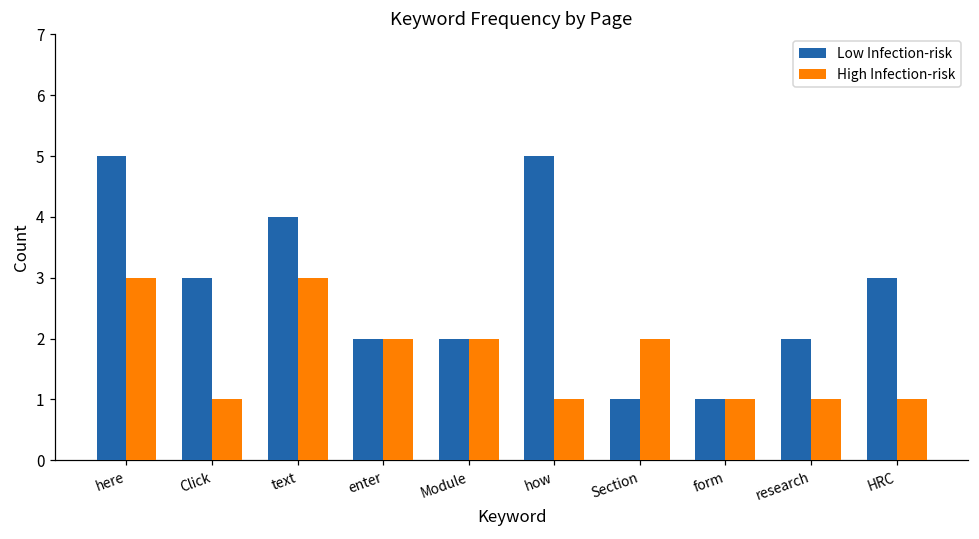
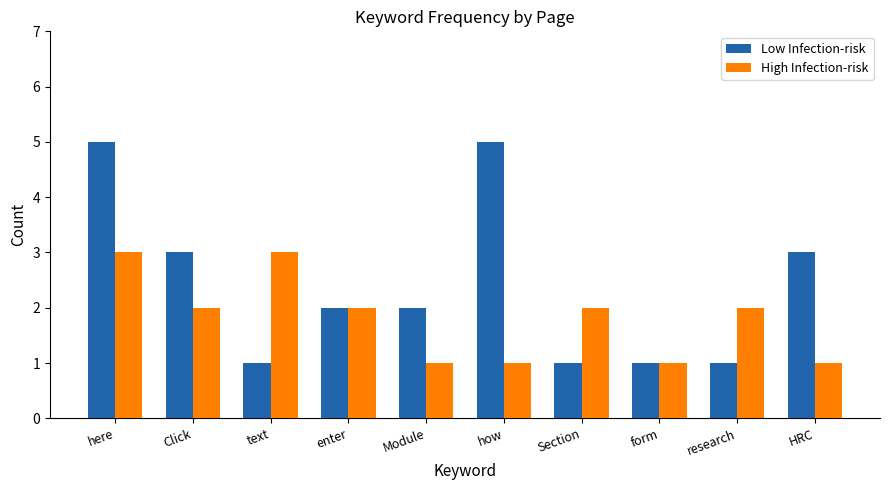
High Infection-risk, Click: 1 -> 2
Low Infection-risk, text: 4 -> 1
High Infection-risk, Module: 2 -> 1
Low Infection-risk, research: 2 -> 1
High Infection-risk, research: 1 -> 2
